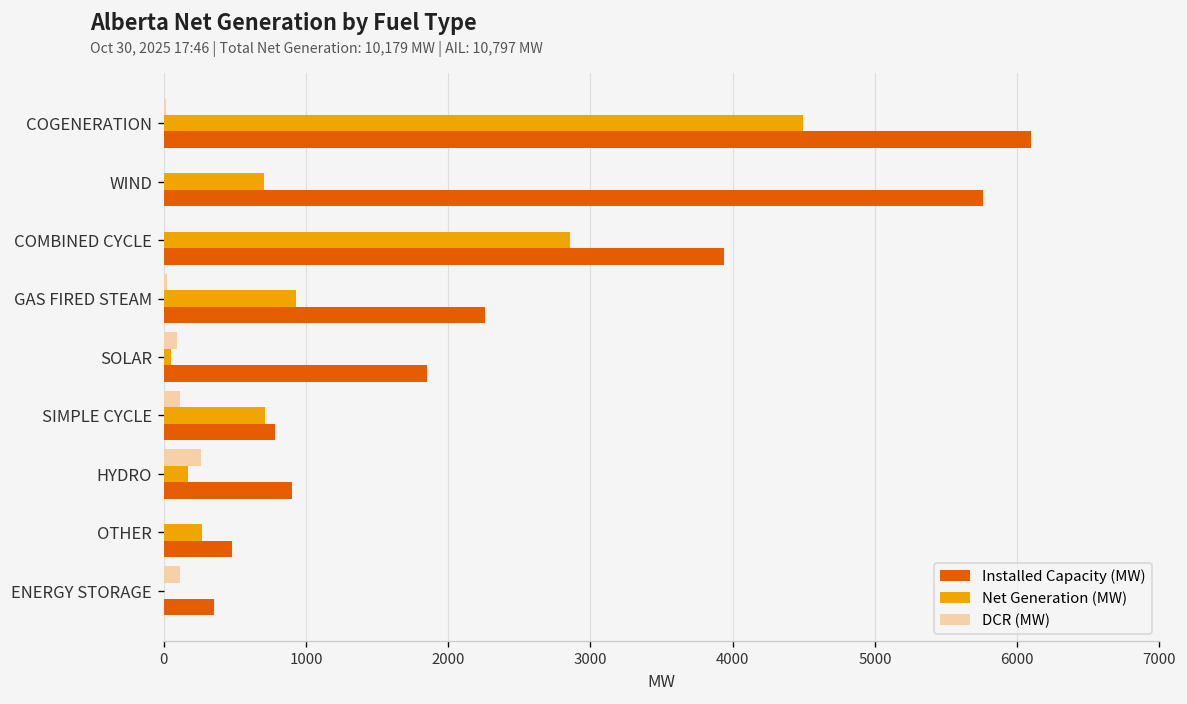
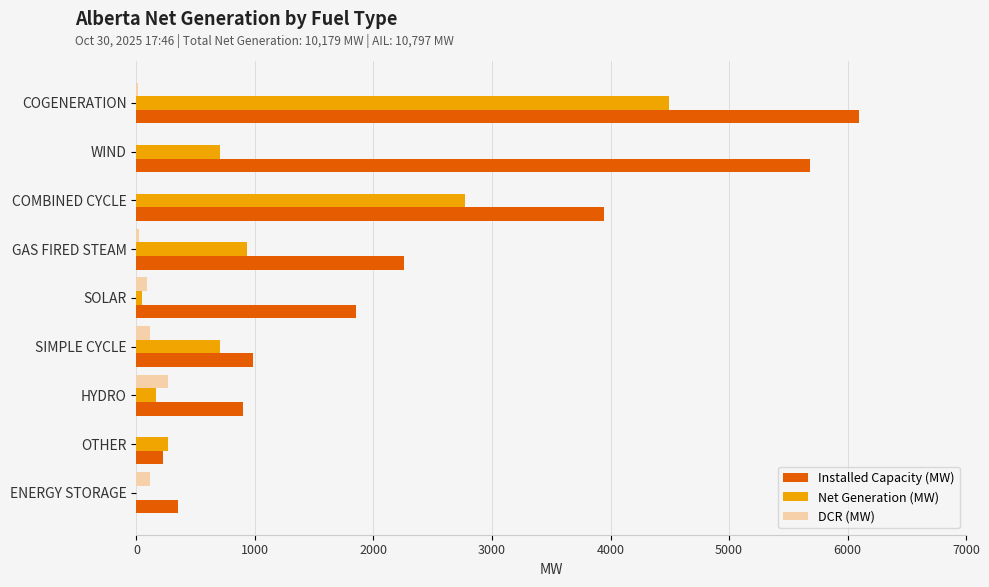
Installed Capacity (MW), WIND: 5760 -> 5680
Net Generation (MW), COMBINED CYCLE: 2850 -> 2770
Installed Capacity (MW), SIMPLE CYCLE: 780 -> 980
Installed Capacity (MW), OTHER: 480 -> 230
